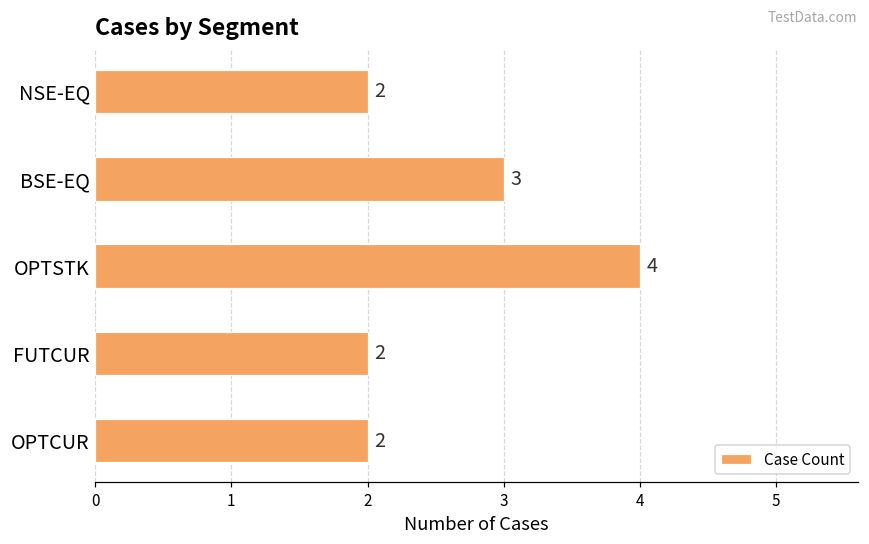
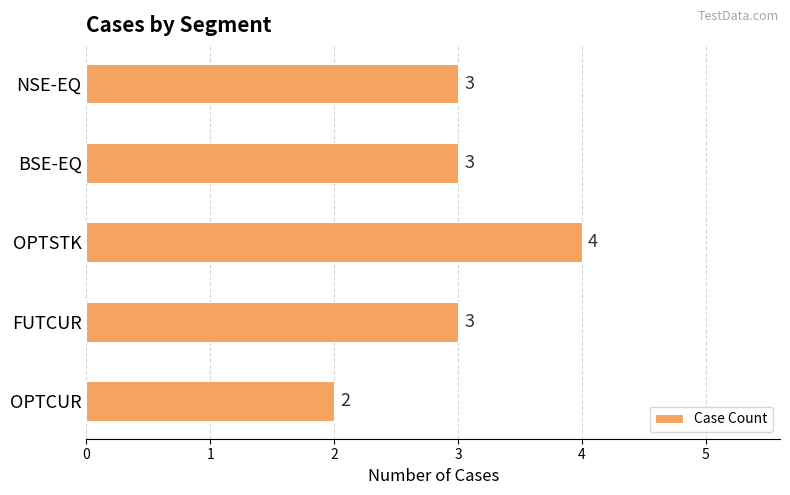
NSE-EQ: 2 -> 3
FUTCUR: 2 -> 3
